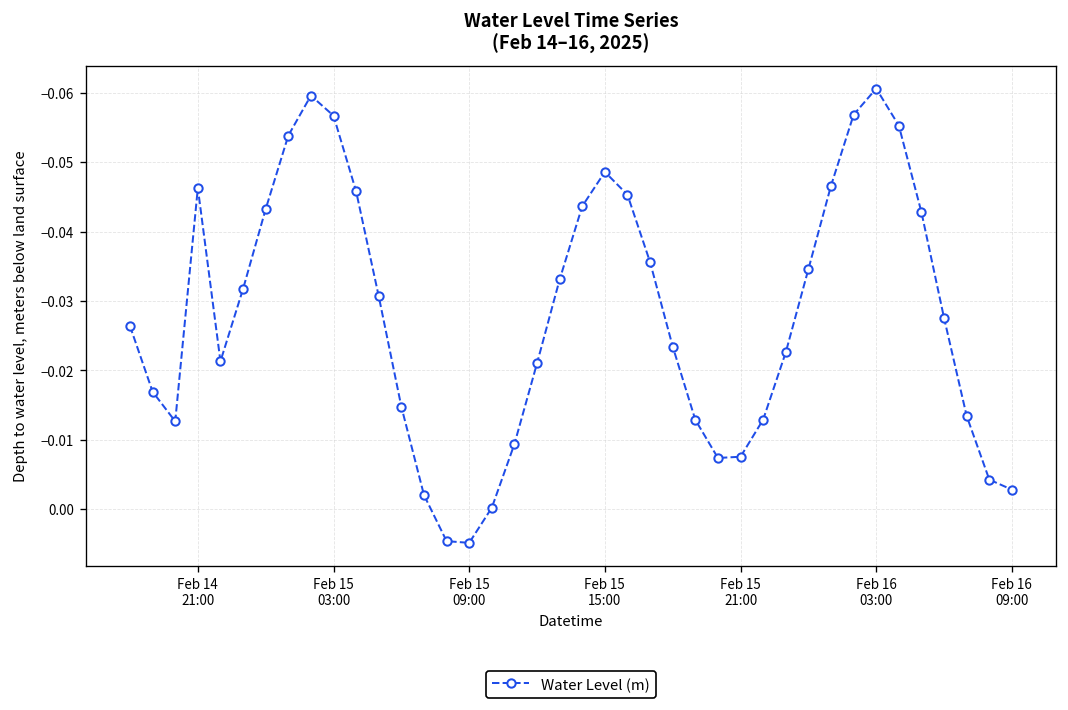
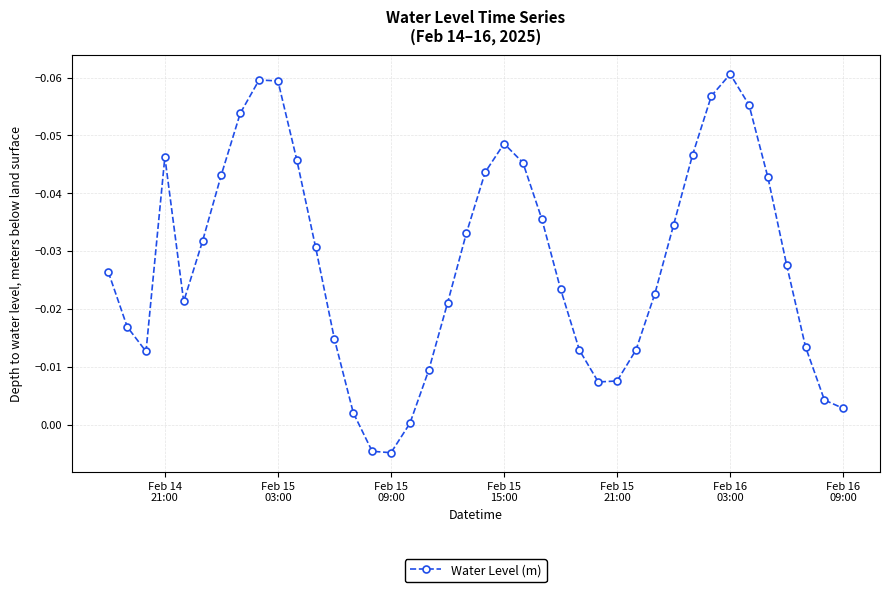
Feb 15 03:00: -0.057 -> -0.059
